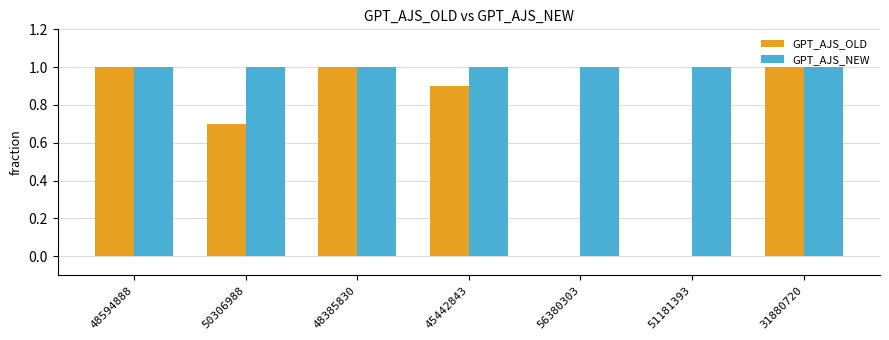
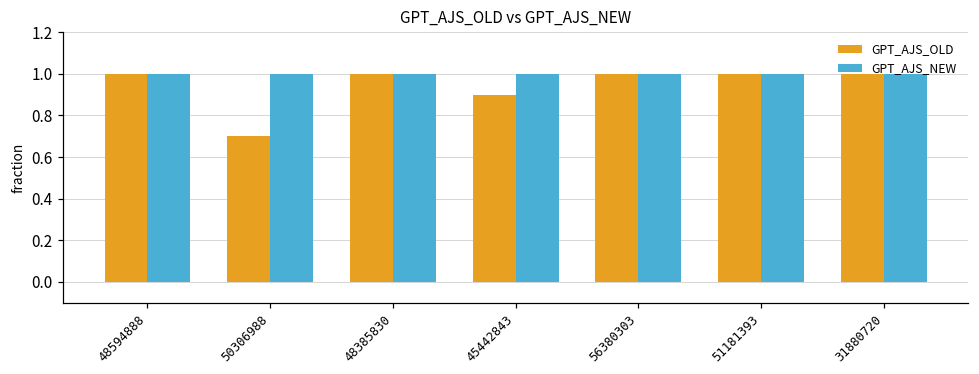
GPT_AJS_OLD, 56380303: 0 -> 1
GPT_AJS_OLD, 51181393: 0 -> 1
